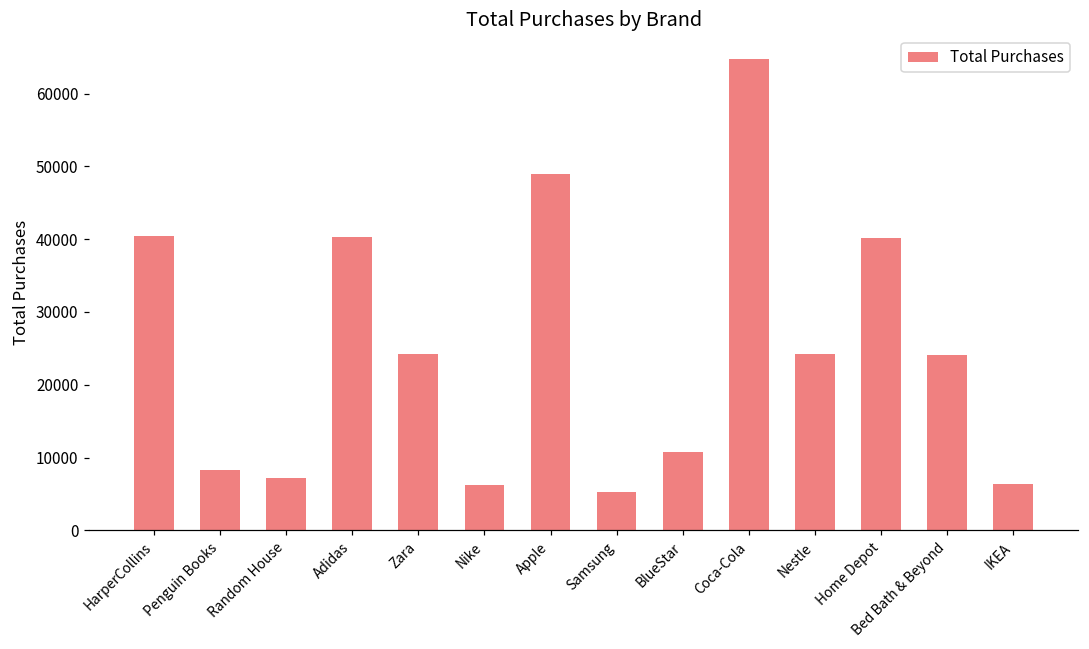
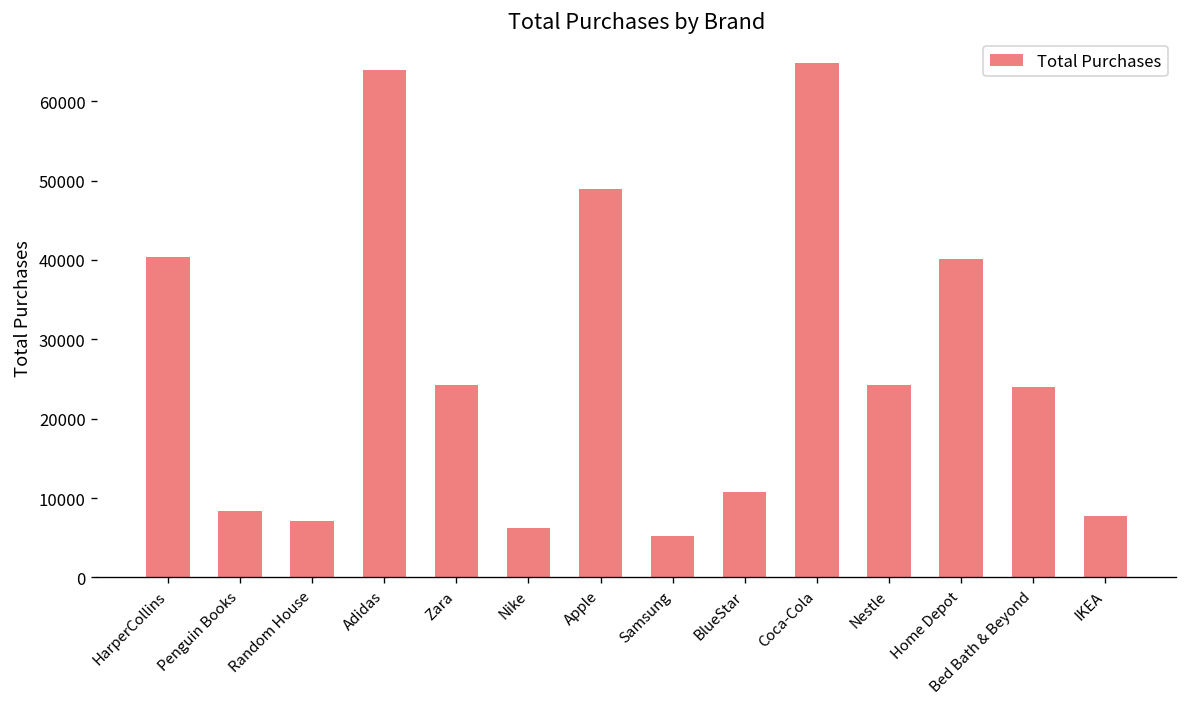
Adidas: 40000 -> 64000
IKEA: 6000 -> 8000
